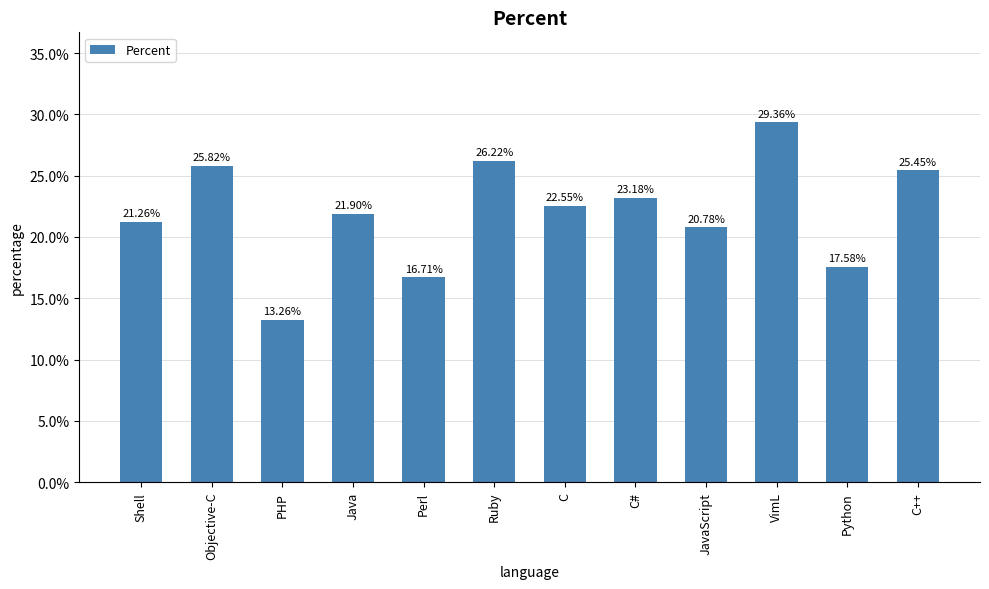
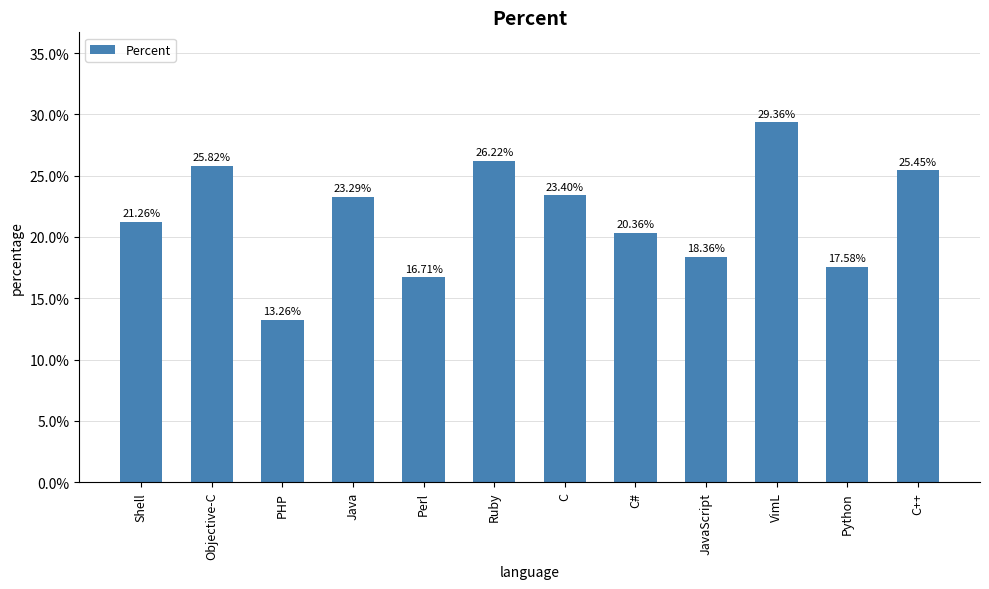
Java: 21.90% -> 23.29%
C: 22.55% -> 23.40%
C#: 23.18% -> 20.36%
JavaScript: 20.78% -> 18.36%
